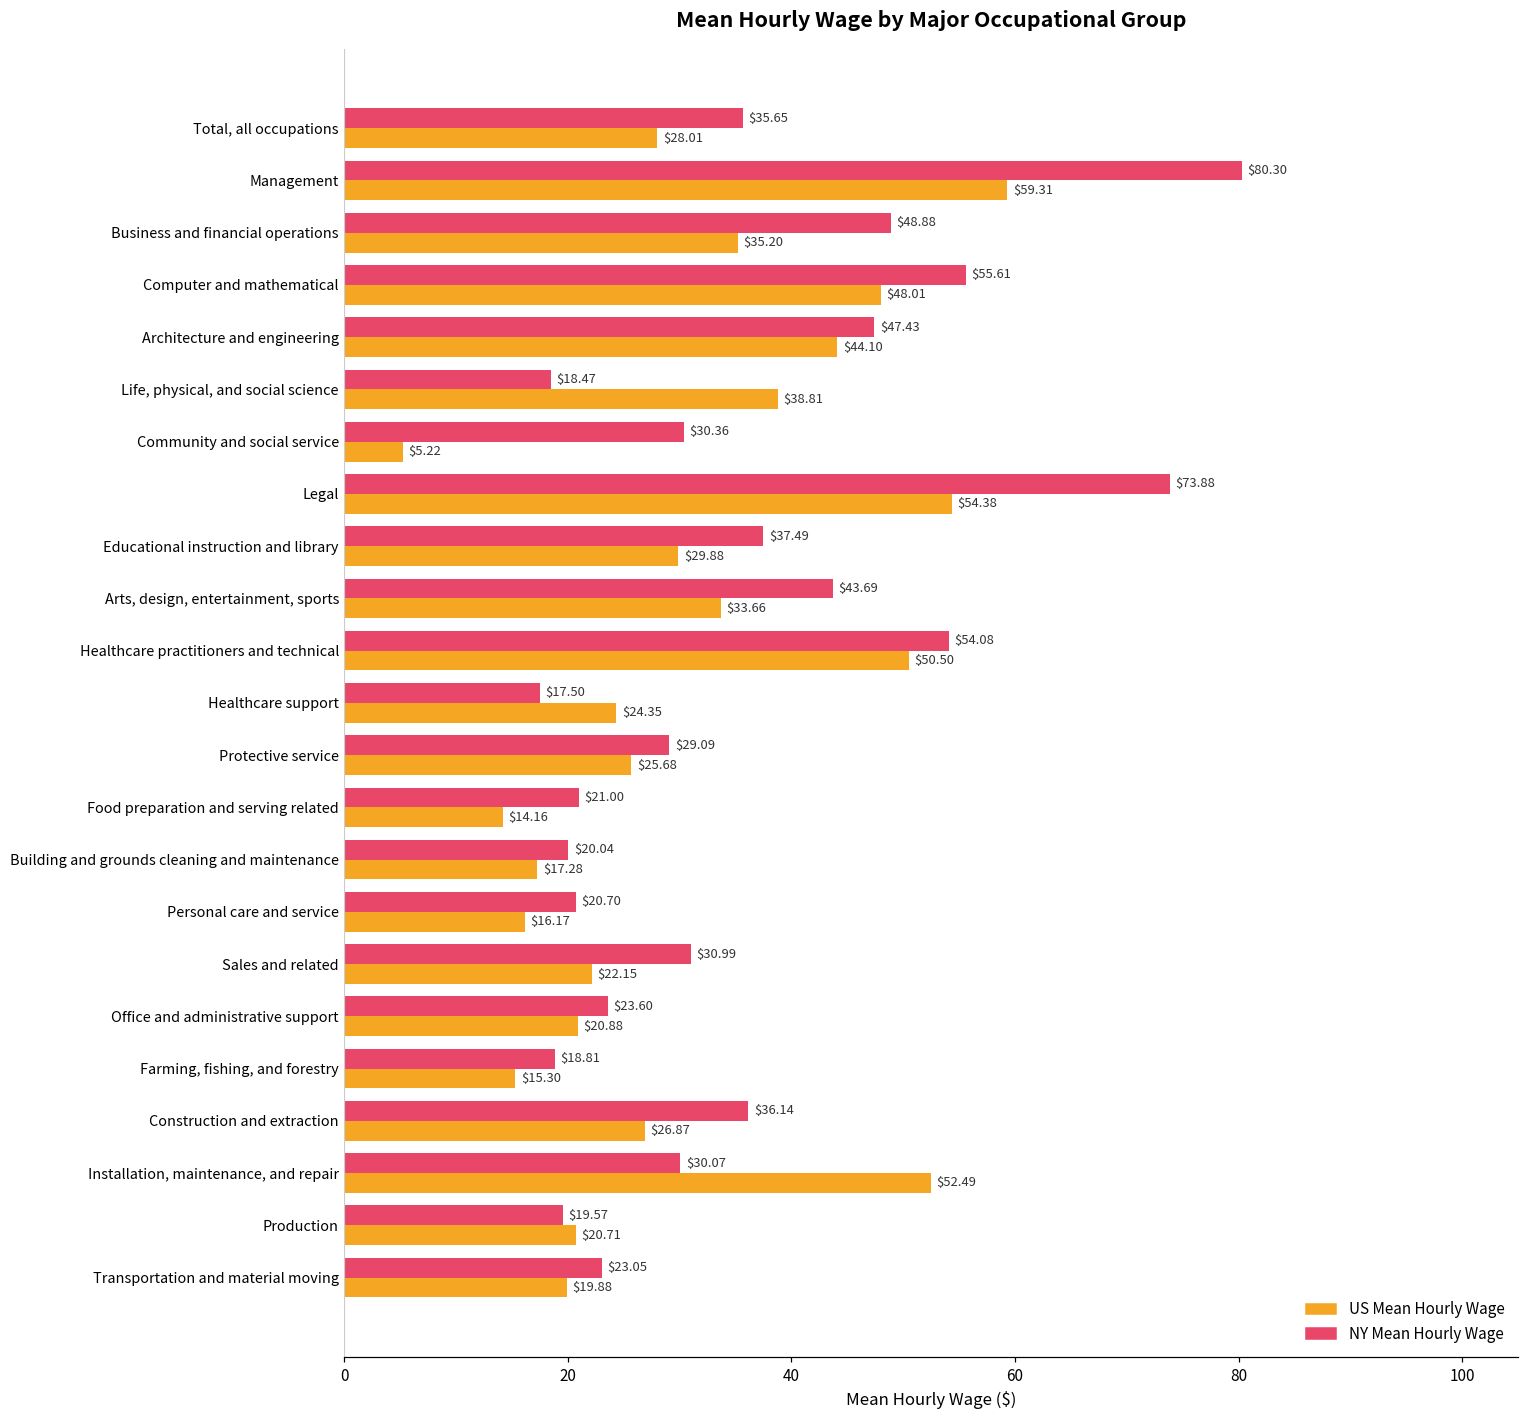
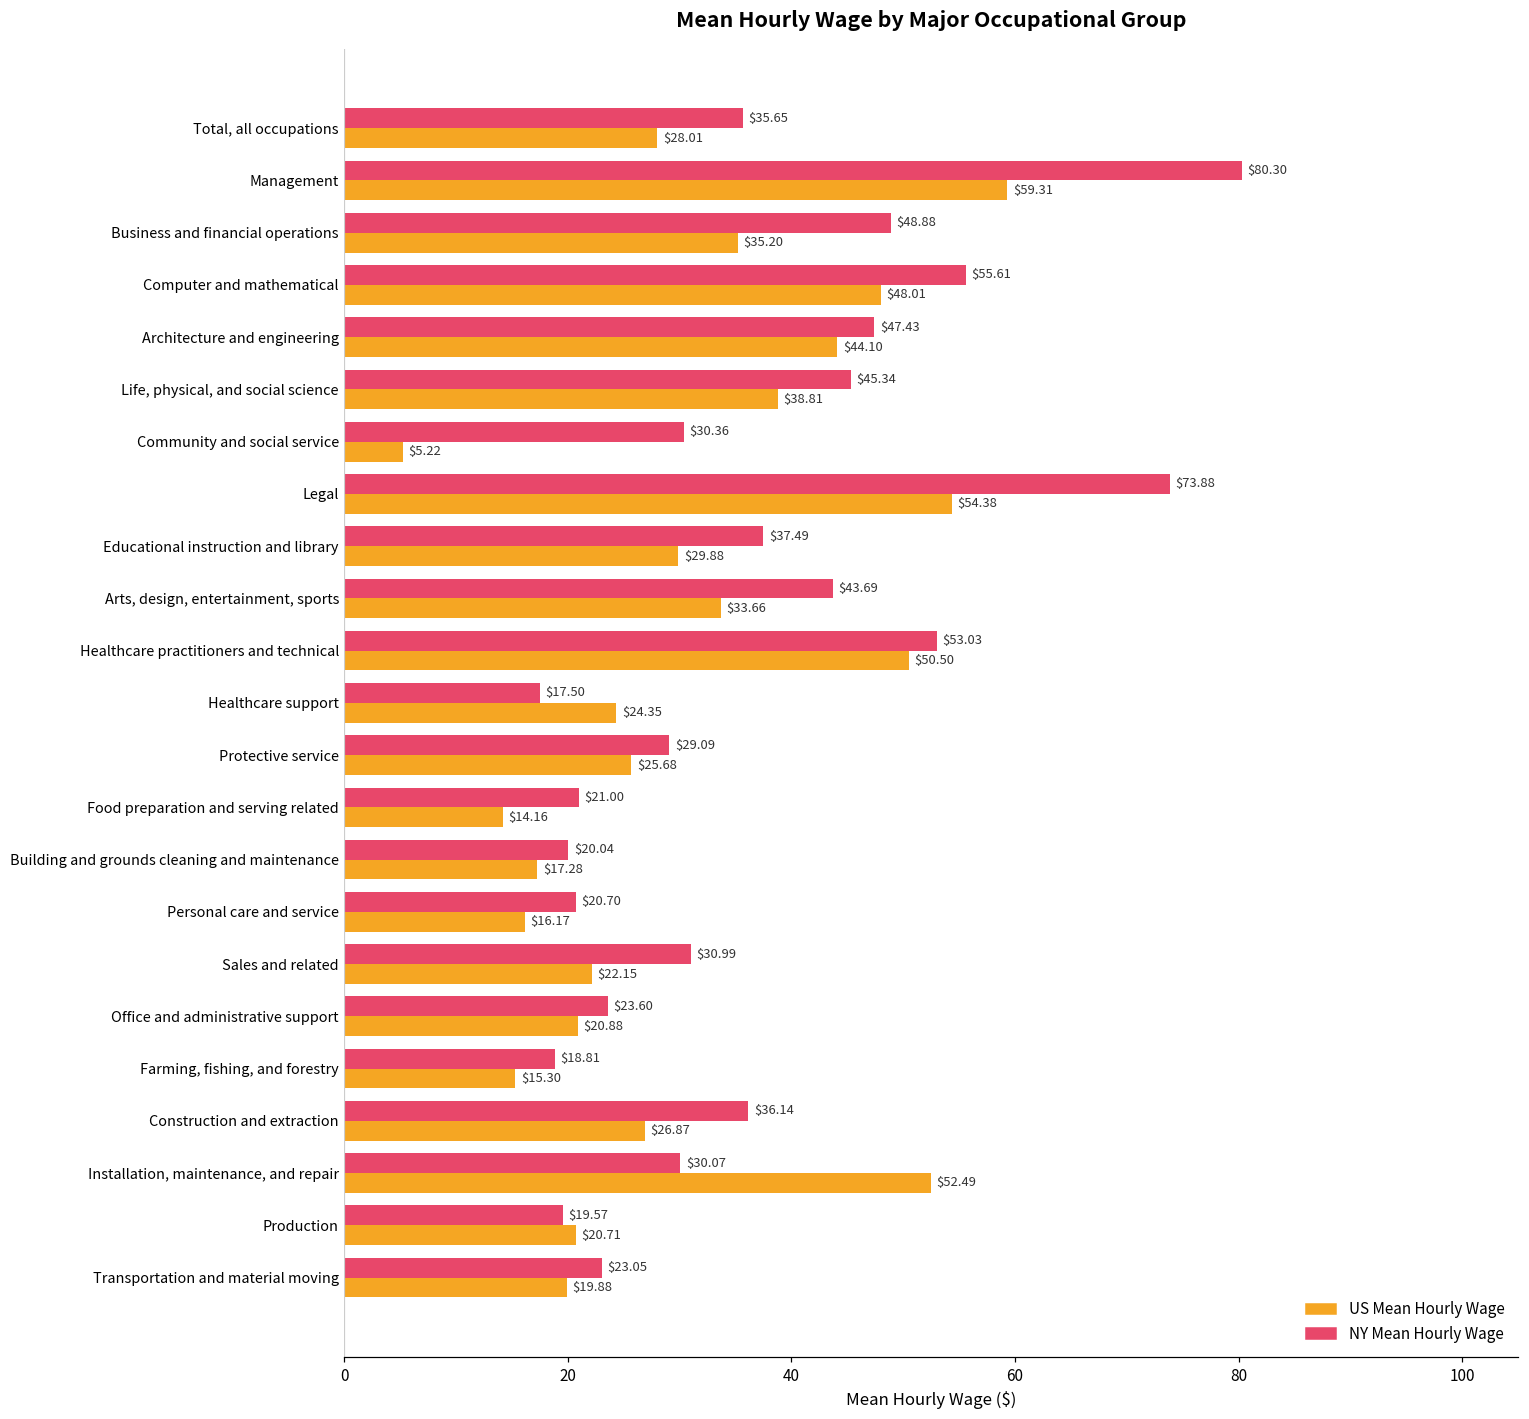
NY Mean Hourly Wage, Life, physical, and social science: $18.47 -> $45.34
NY Mean Hourly Wage, Healthcare practitioners and technical: $54.08 -> $53.03
